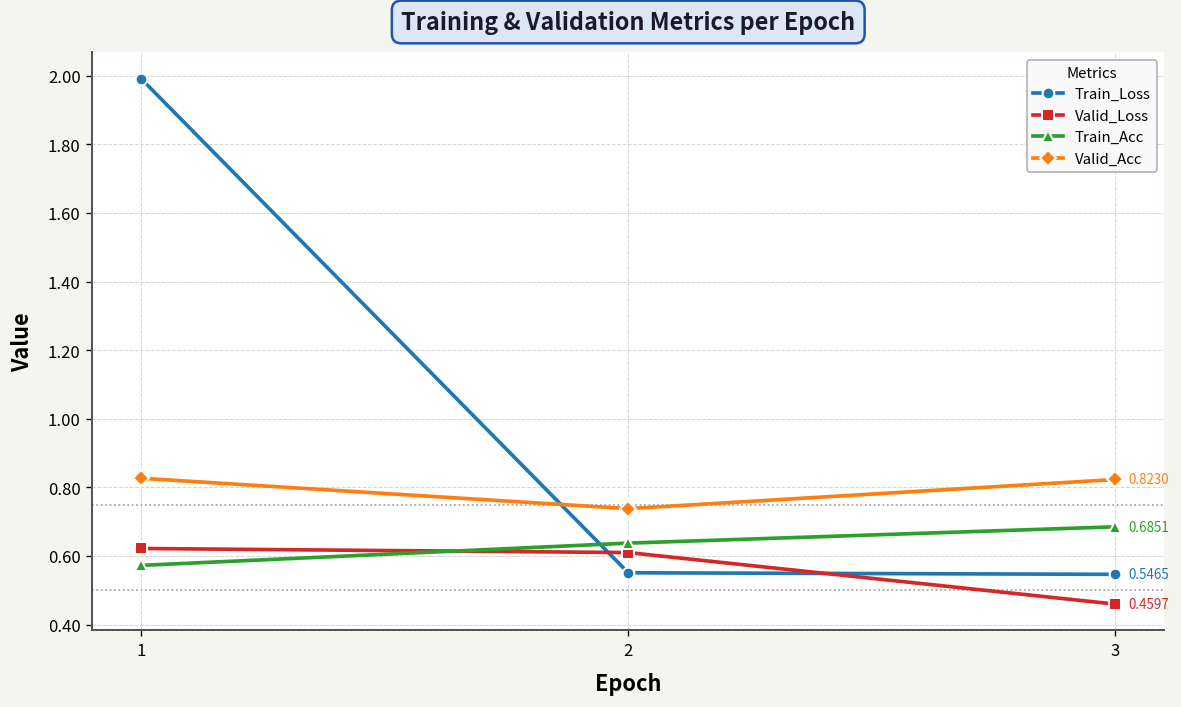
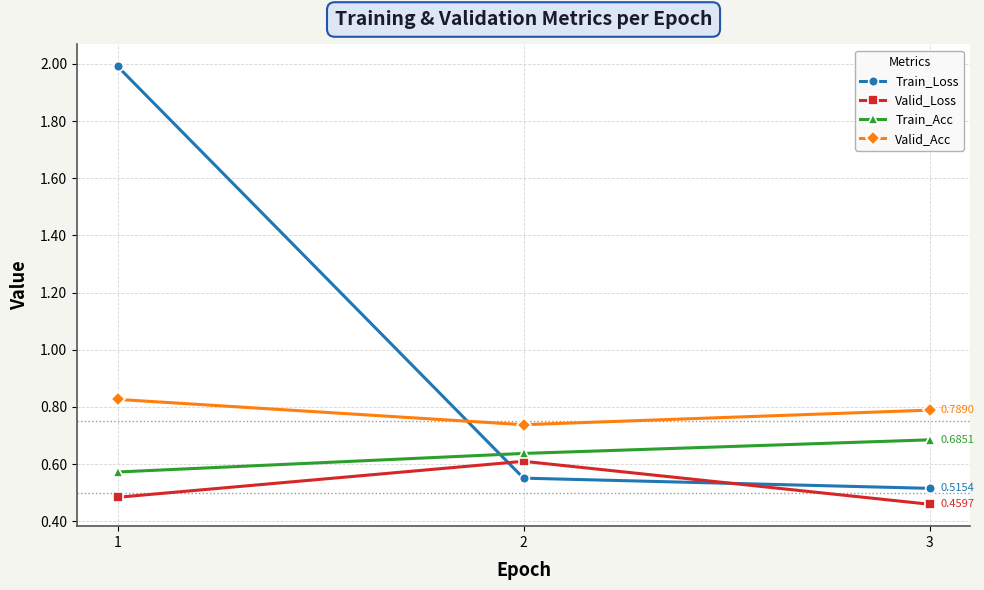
Valid_Loss, 1: 0.62 -> 0.48
Train_Loss, 3: 0.5465 -> 0.5154
Valid_Acc, 3: 0.8230 -> 0.7890
